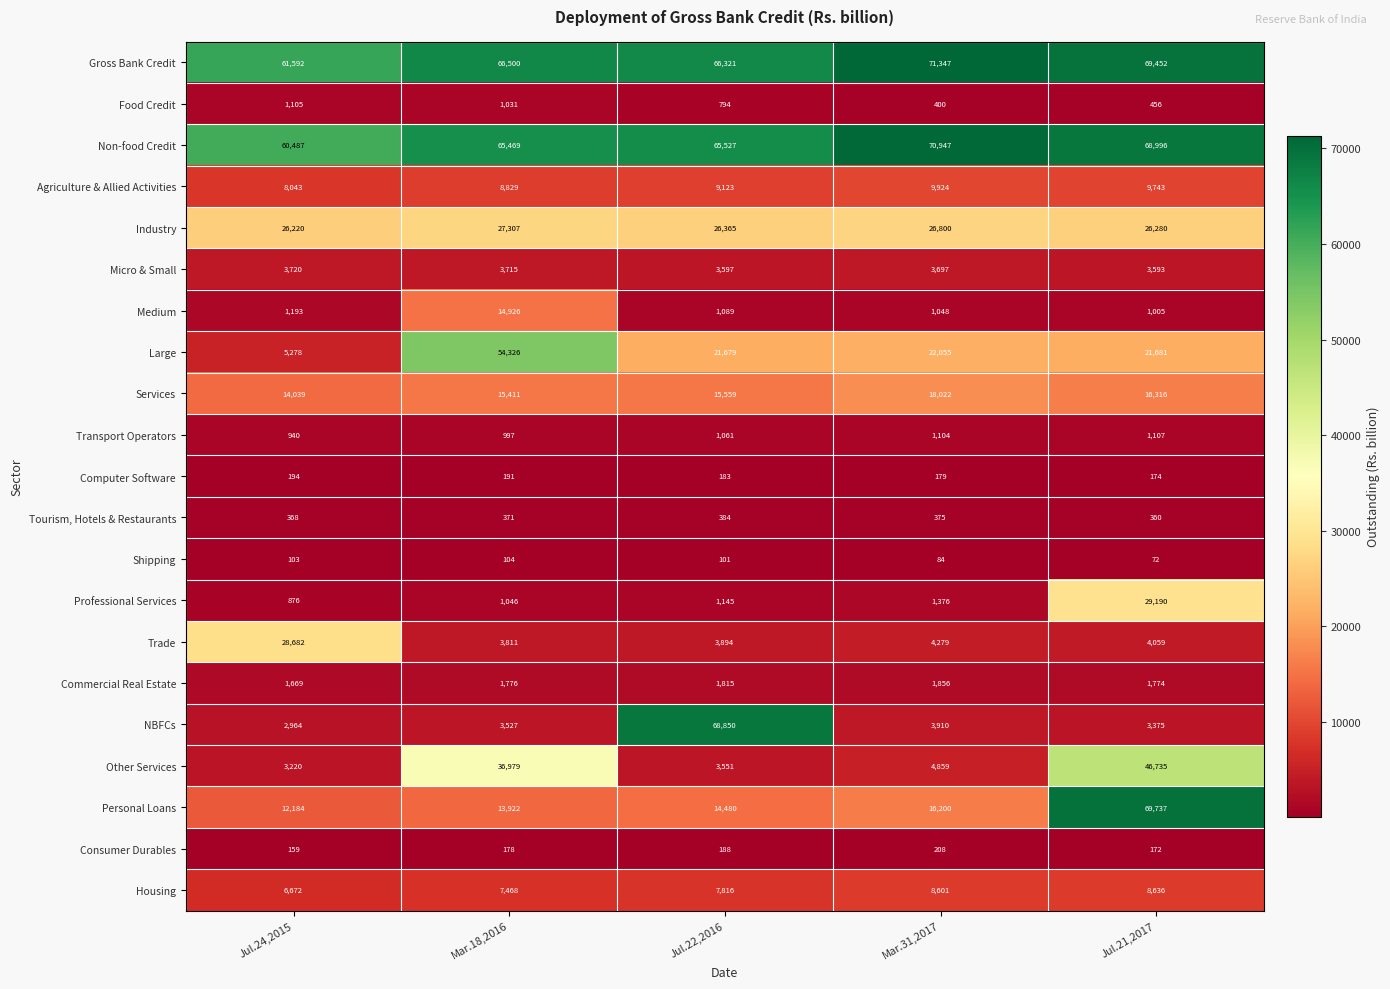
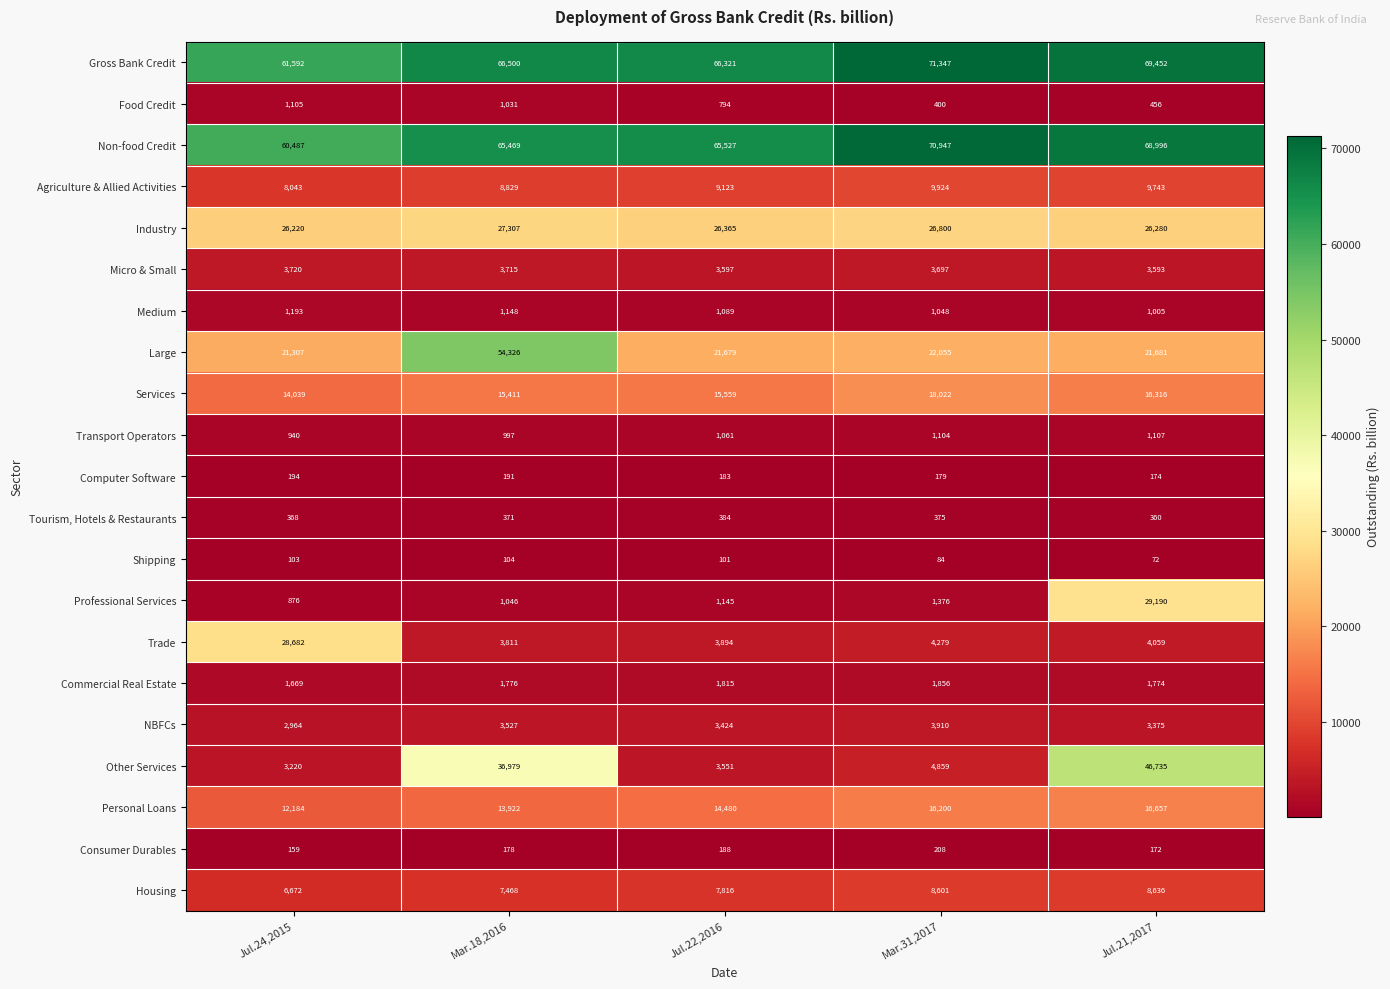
Medium, Mar.18,2016: 14,926 -> 1,148
Large, Jul.24,2015: 5,278 -> 21,307
NBFCs, Jul.22,2016: 68,850 -> 3,424
Personal Loans, Jul.21,2017: 69,737 -> 16,657
